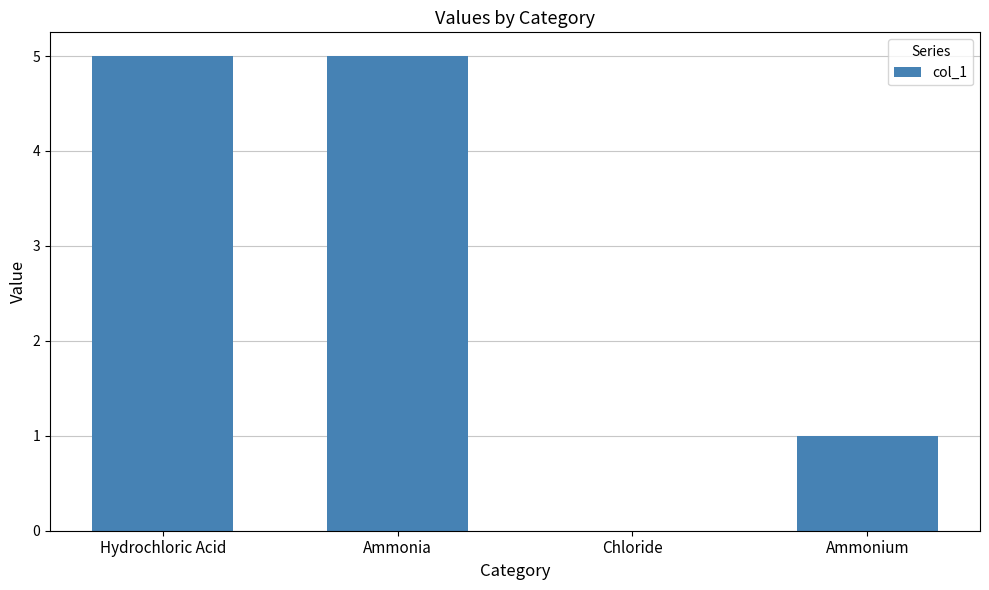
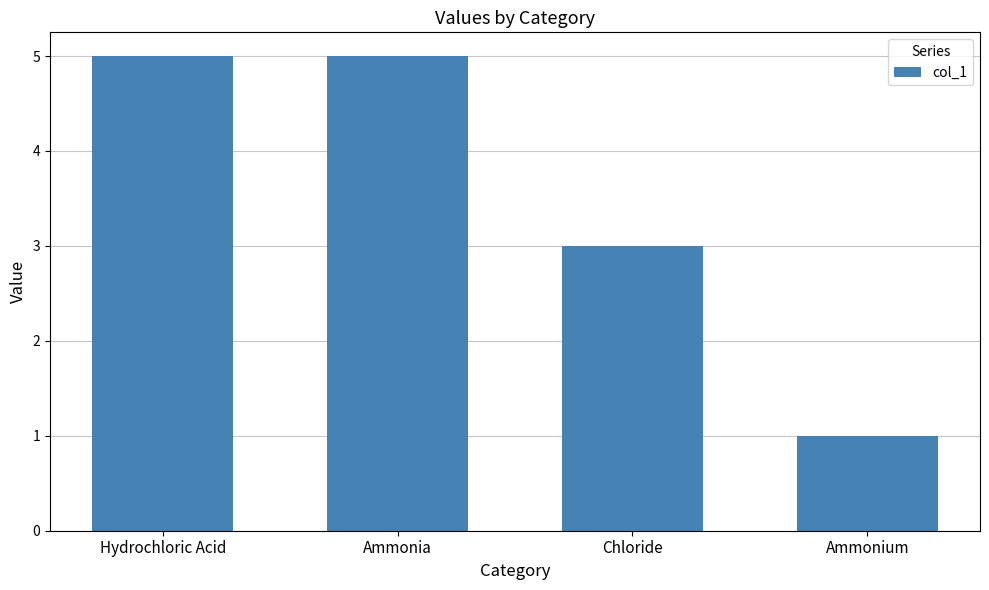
Chloride: 0 -> 3
